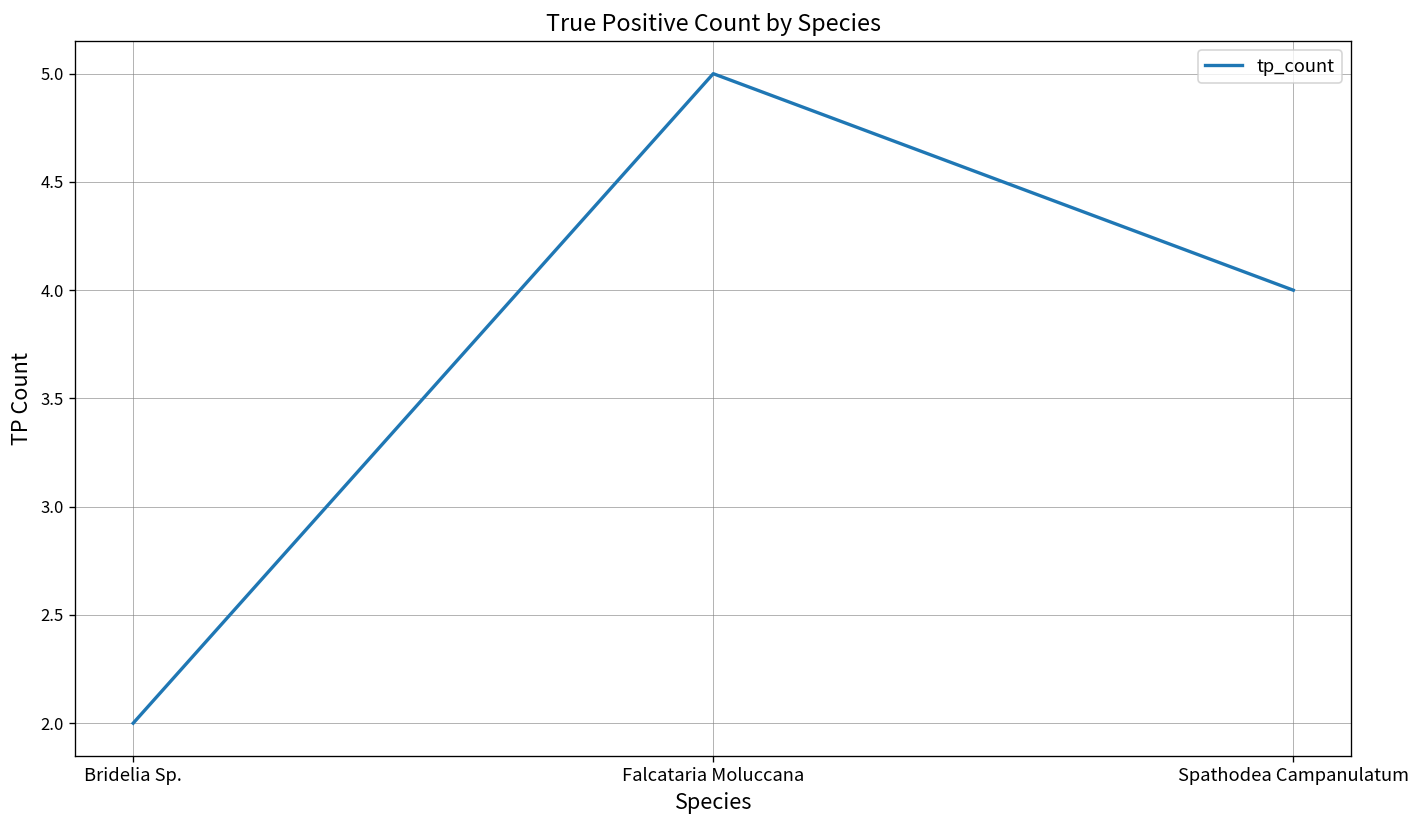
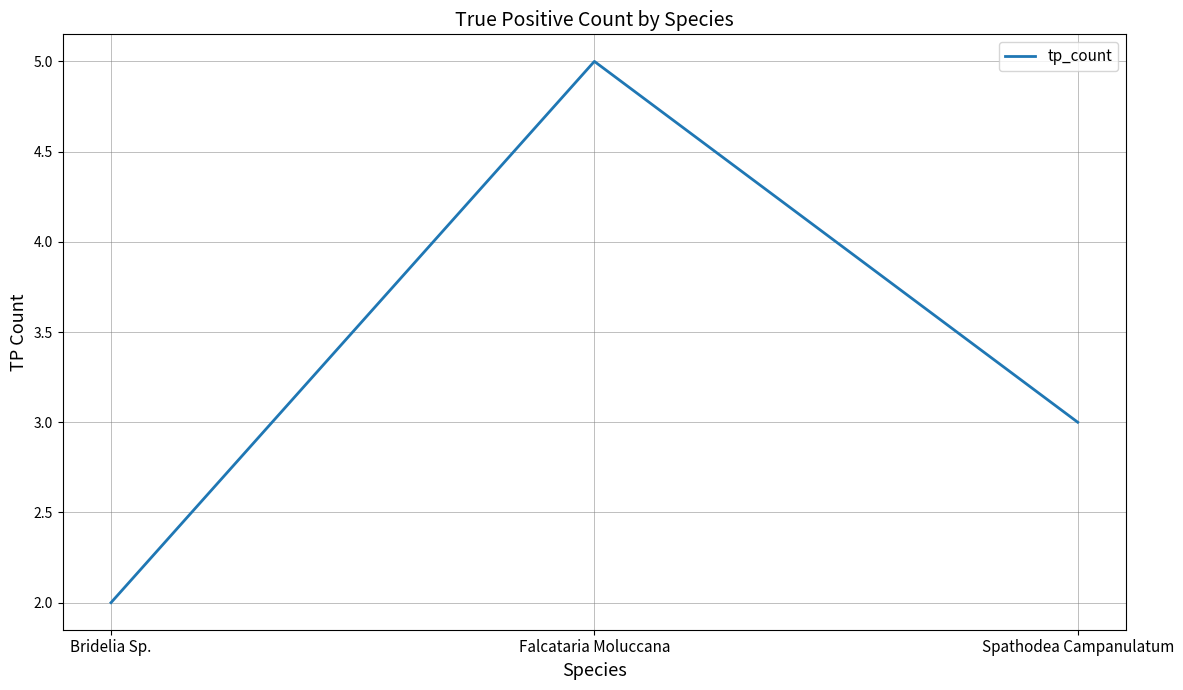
Spathodea Campanulatum: 4 -> 3
